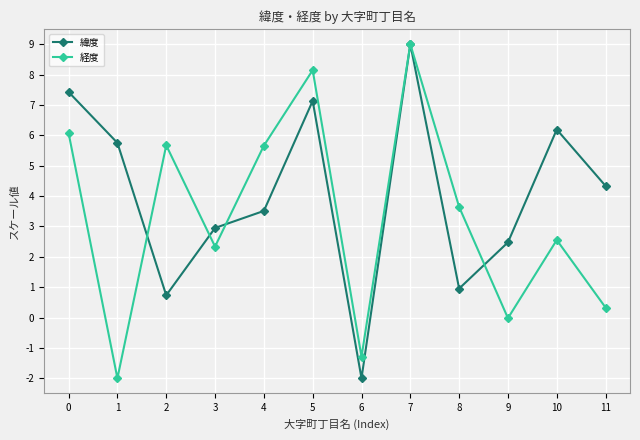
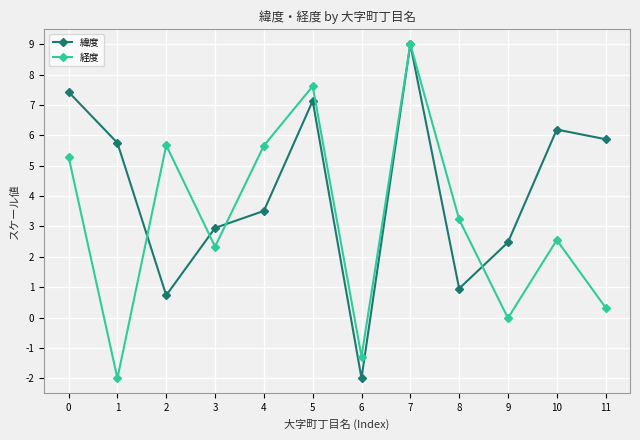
経度, 0: 6.1 -> 5.3
経度, 5: 8.1 -> 7.6
経度, 8: 3.6 -> 3.2
緯度, 11: 4.3 -> 5.9
